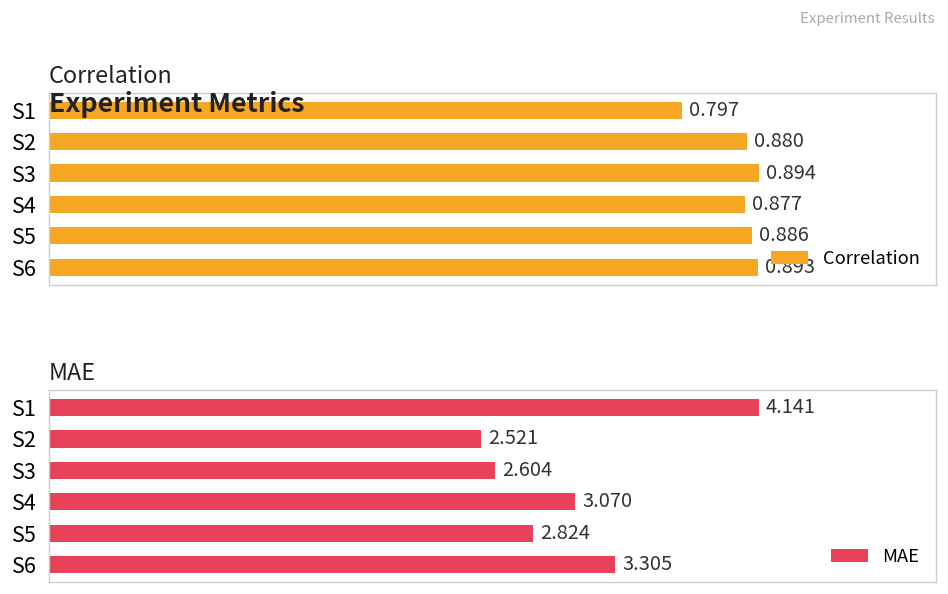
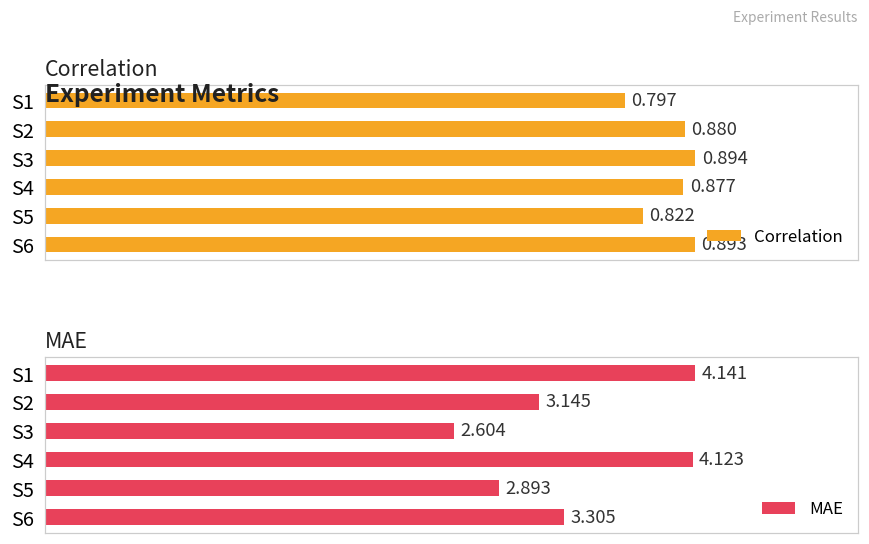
Correlation, S5: 0.886 -> 0.822
MAE, S2: 2.521 -> 3.145
MAE, S4: 3.070 -> 4.123
MAE, S5: 2.824 -> 2.893
